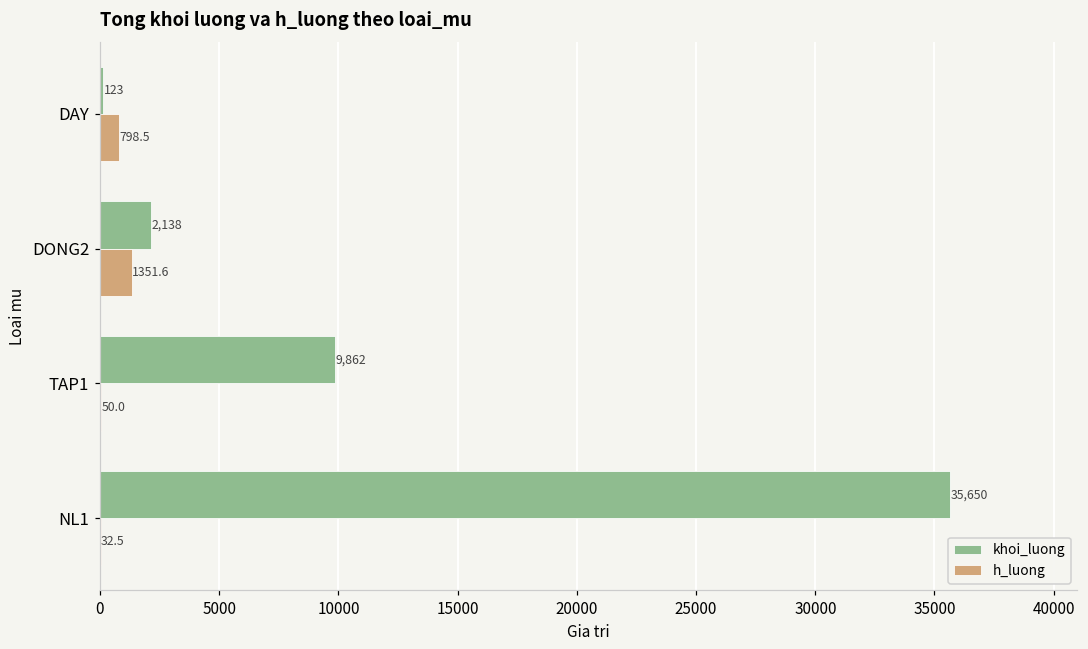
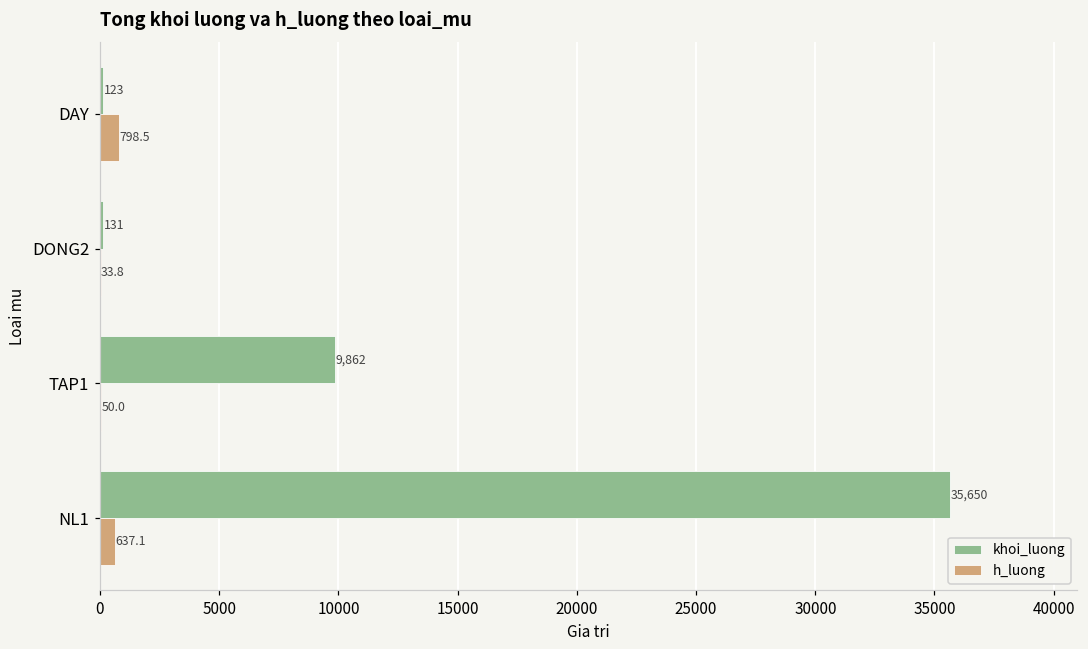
khoi_luong, DONG2: 2,138 -> 131
h_luong, DONG2: 1351.6 -> 33.8
h_luong, NL1: 32.5 -> 637.1
